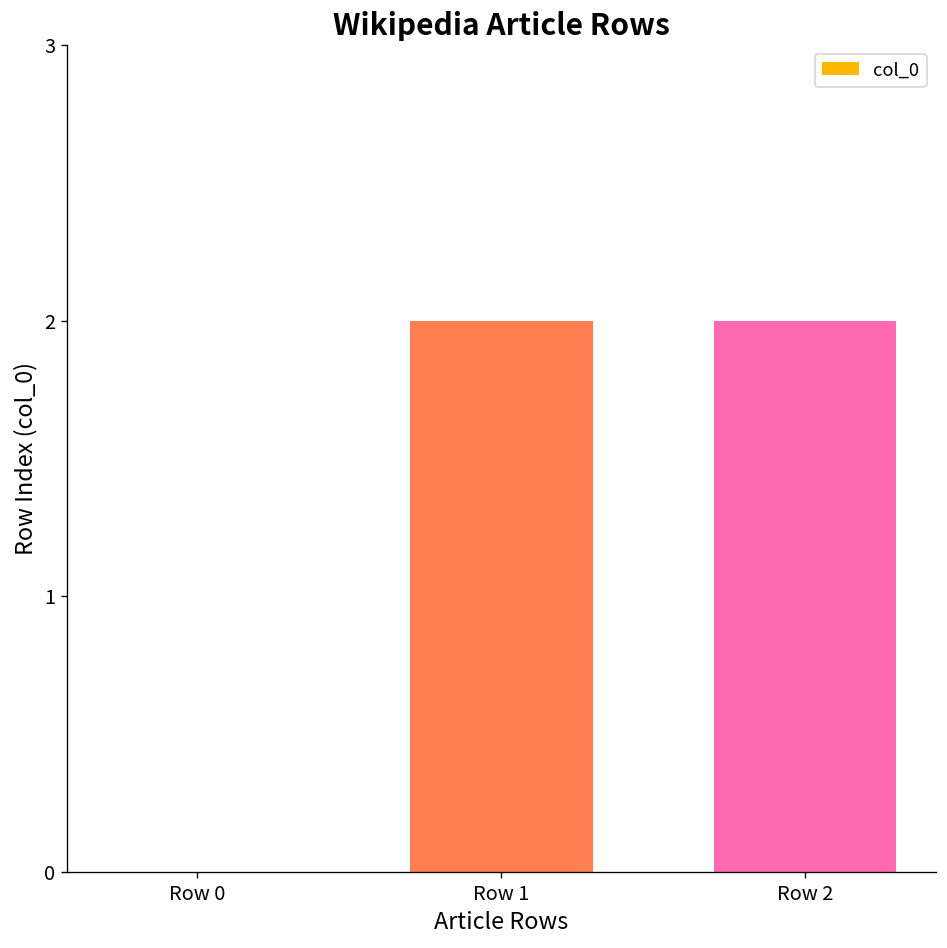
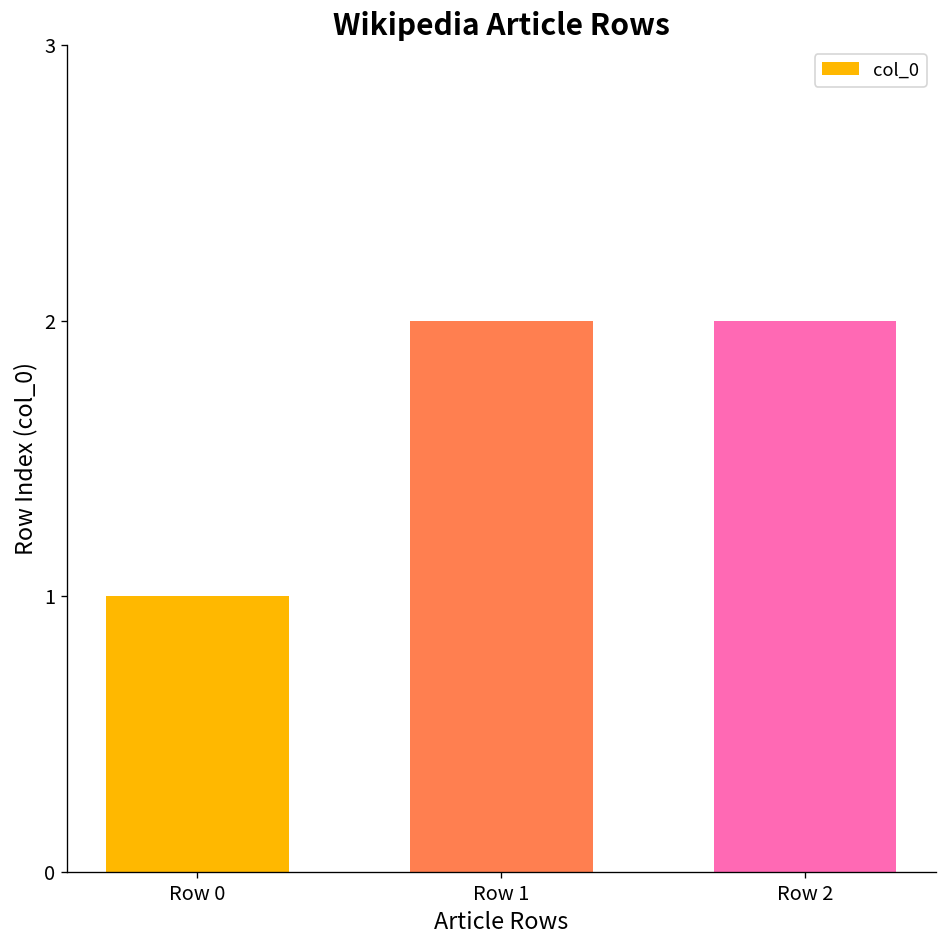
Row 0: 0 -> 1
